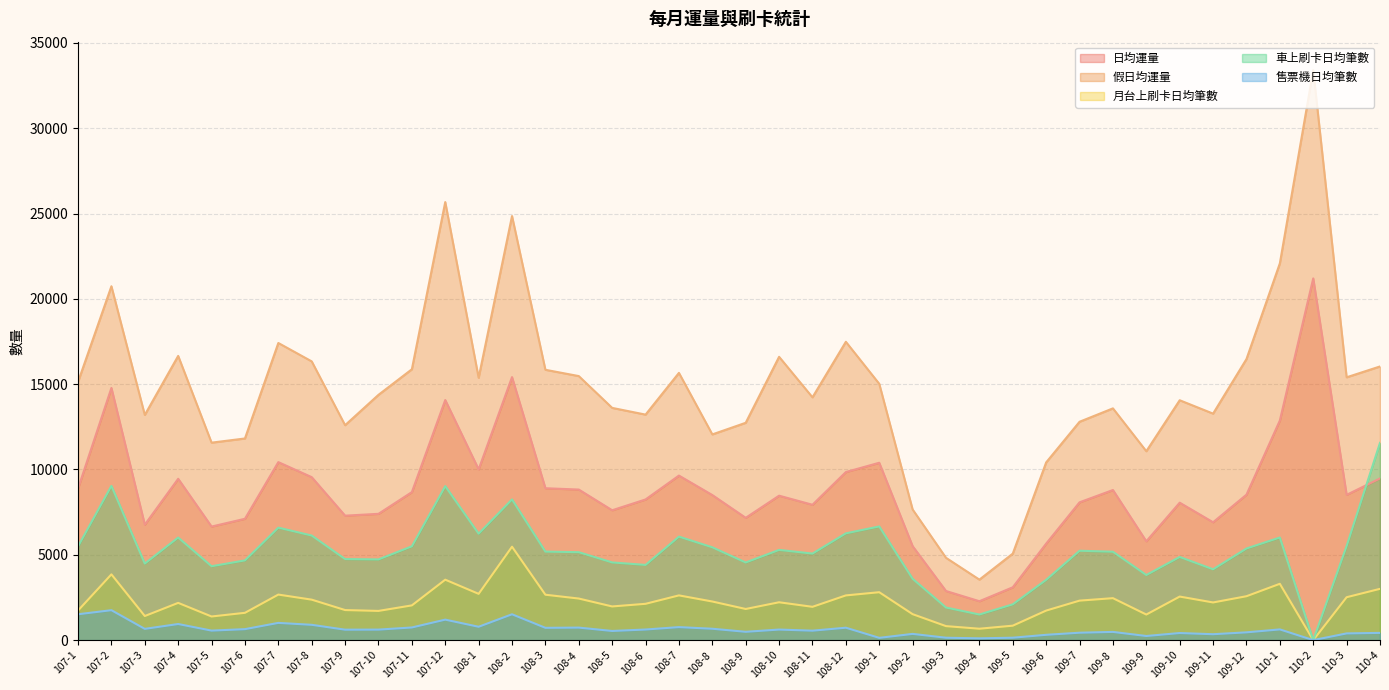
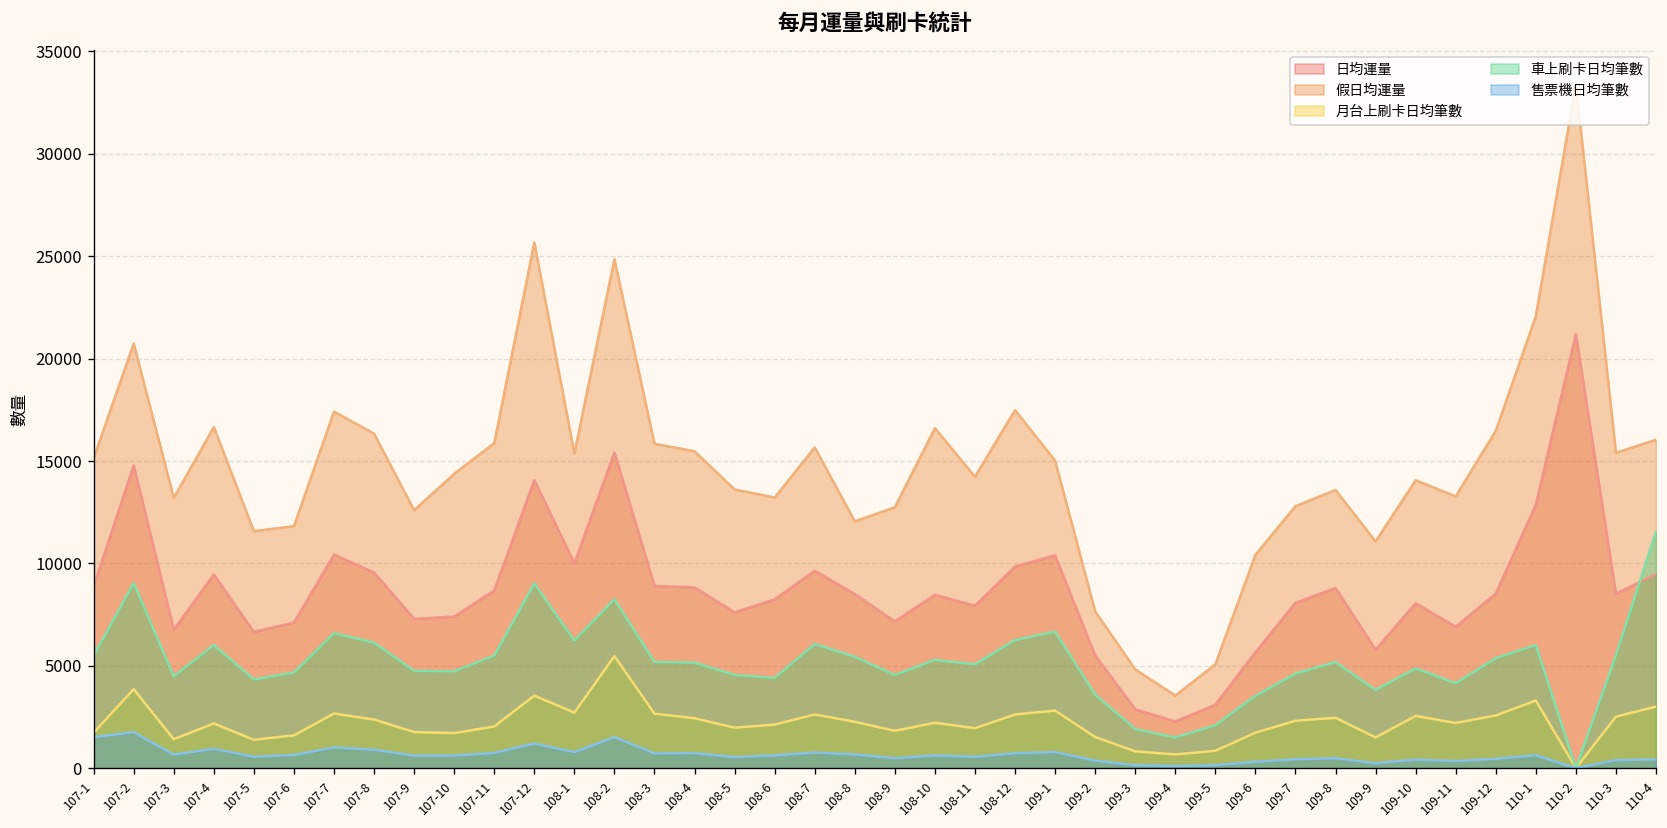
售票機日均筆數, 109-1: 100 -> 800
車上刷卡日均筆數, 109-7: 5200 -> 4600
